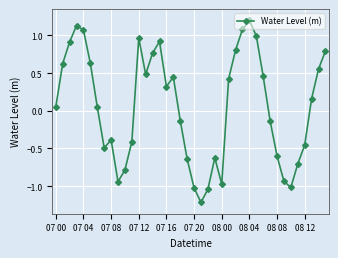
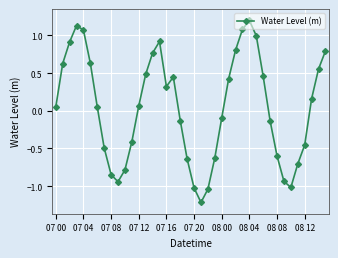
07 08: -0.4 -> -0.8
07 12: 1.0 -> 0.1
08 00: -1.0 -> -0.1
